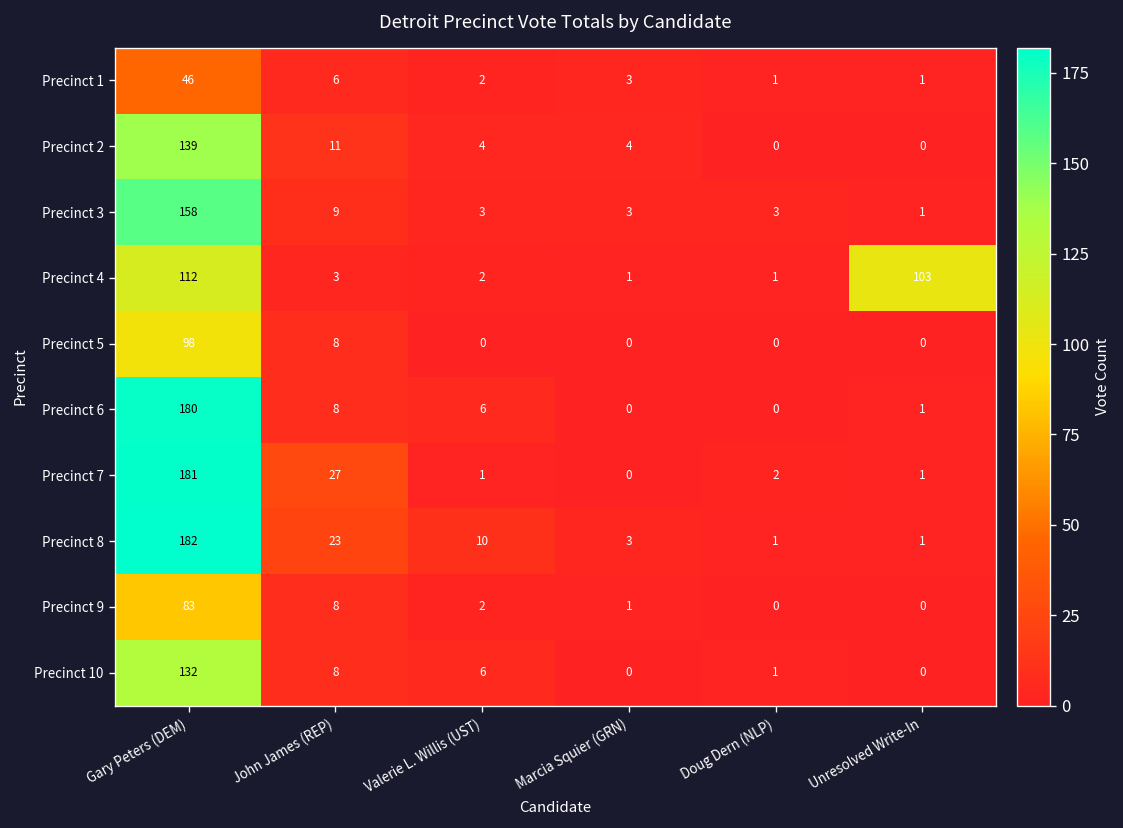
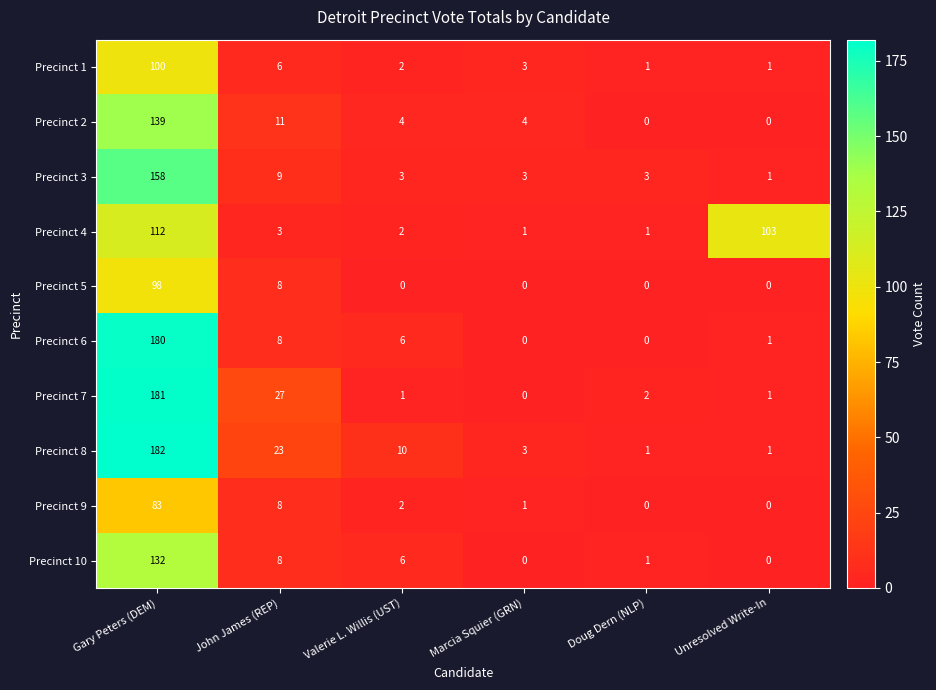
Precinct 1, Gary Peters (DEM): 46 -> 100
